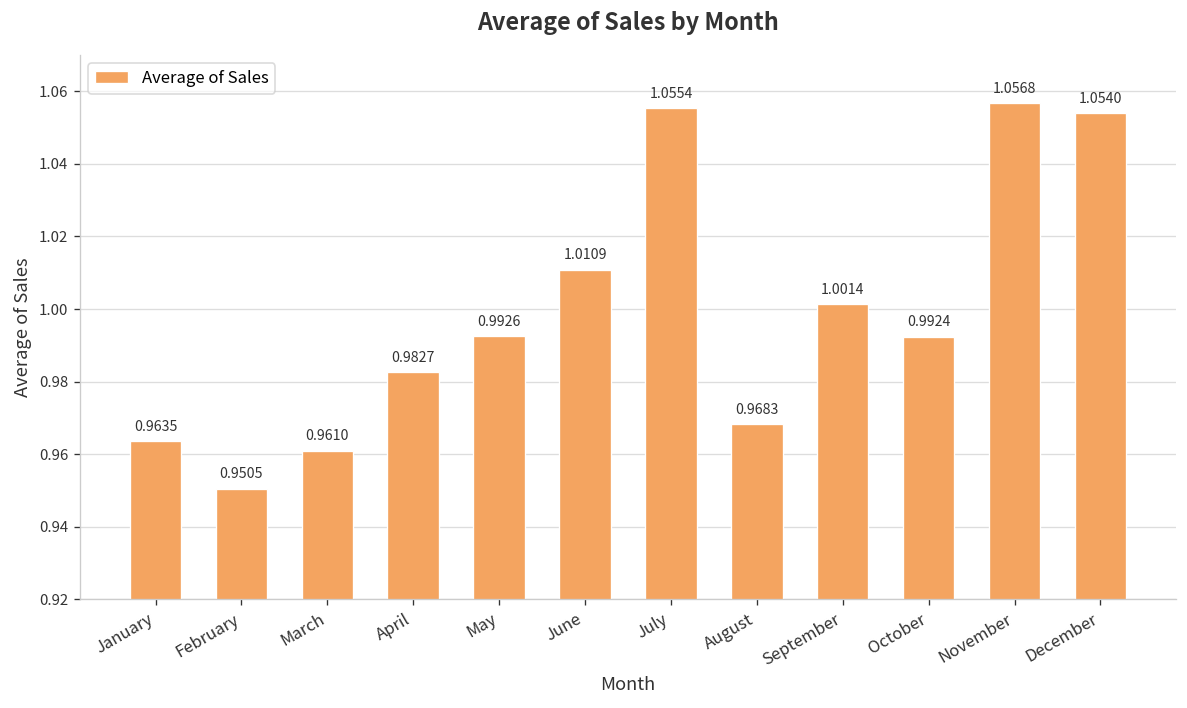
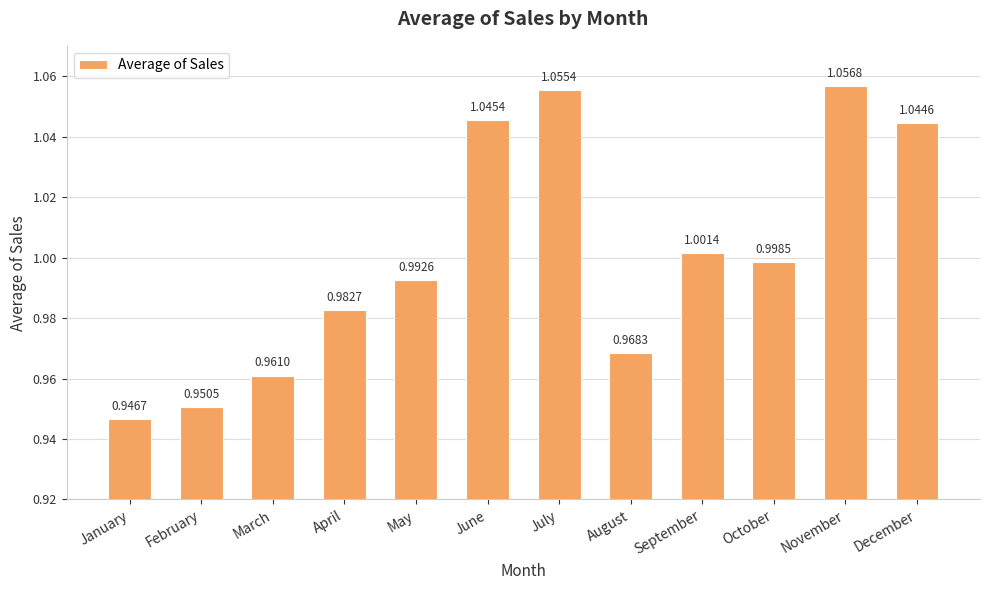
January: 0.9635 -> 0.9467
June: 1.0109 -> 1.0454
October: 0.9924 -> 0.9985
December: 1.0540 -> 1.0446
